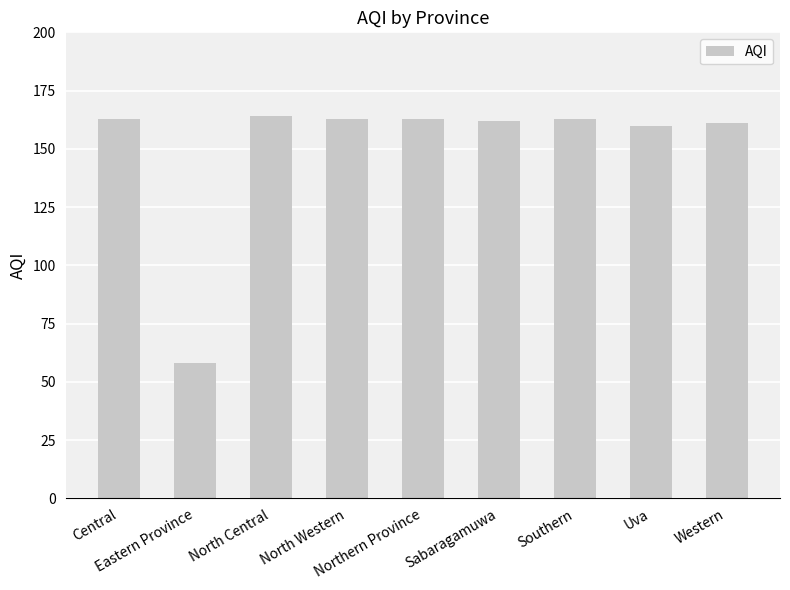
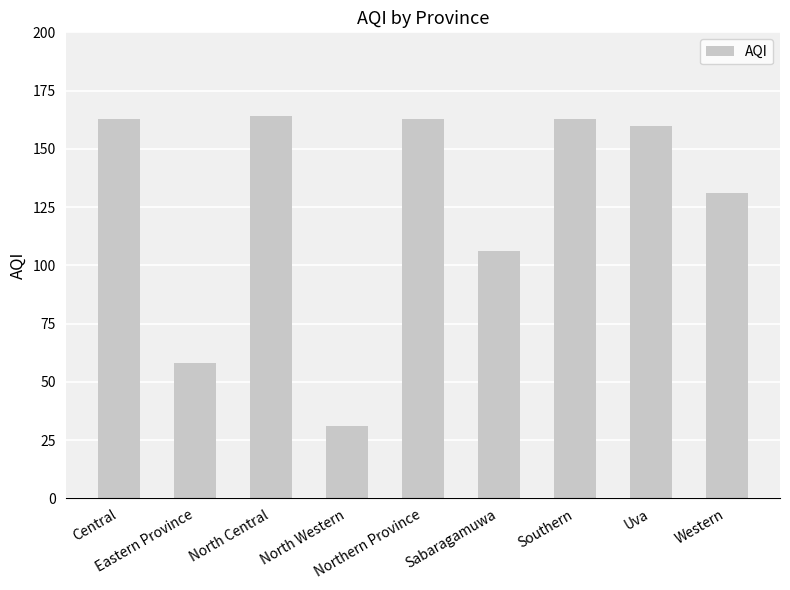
North Western: 163 -> 31
Sabaragamuwa: 162 -> 106
Western: 161 -> 131
